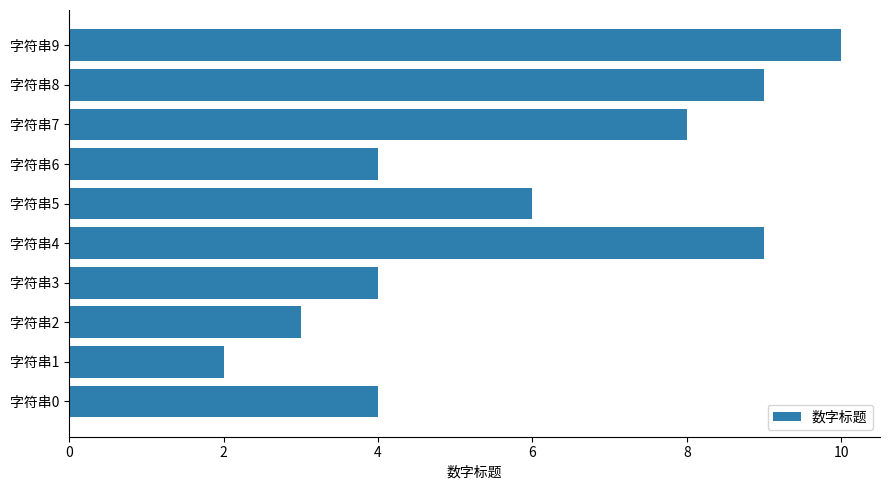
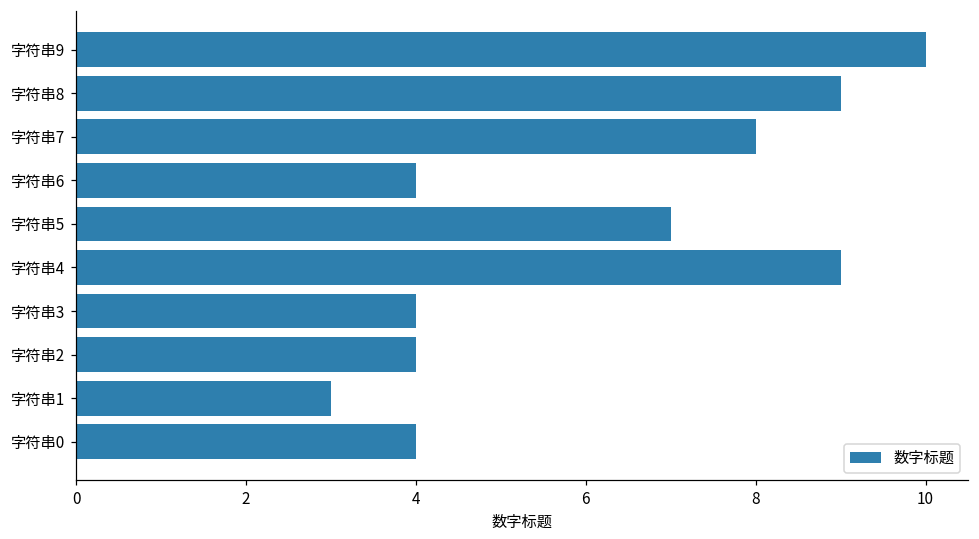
字符串5: 6 -> 7
字符串2: 3 -> 4
字符串1: 2 -> 3
